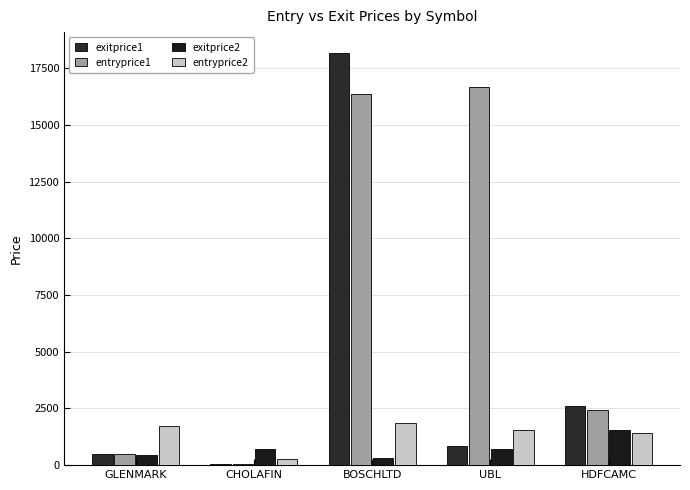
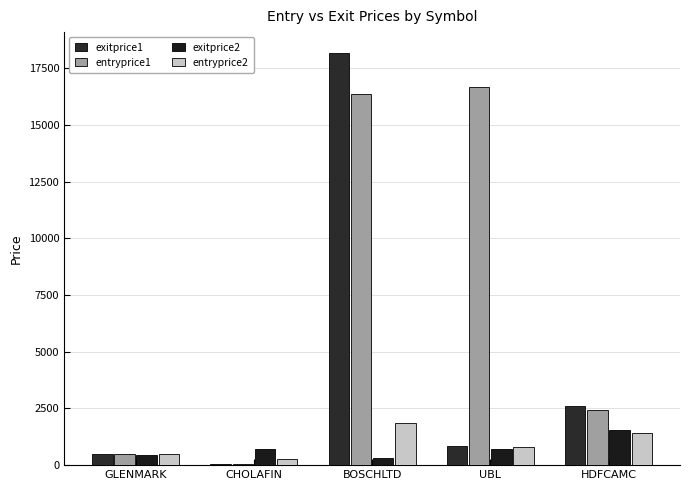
entryprice2, GLENMARK: 1700 -> 500
entryprice2, UBL: 1500 -> 800
